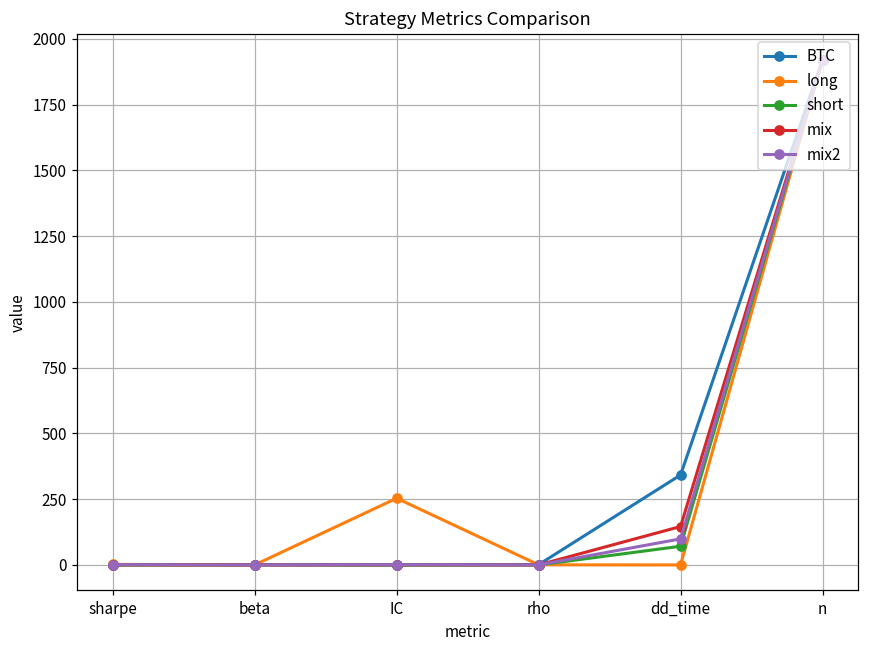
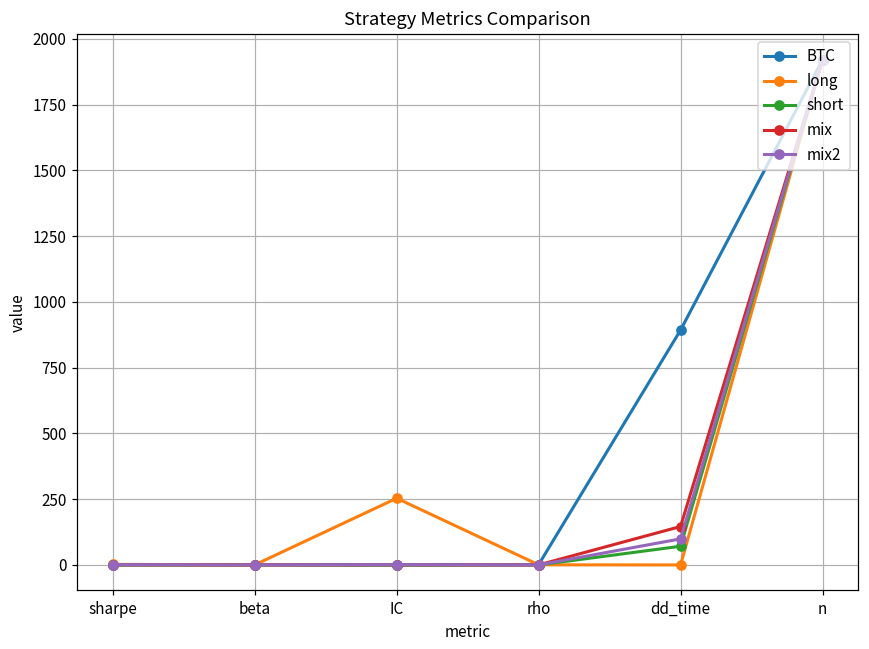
BTC, dd_time: 340 -> 890
